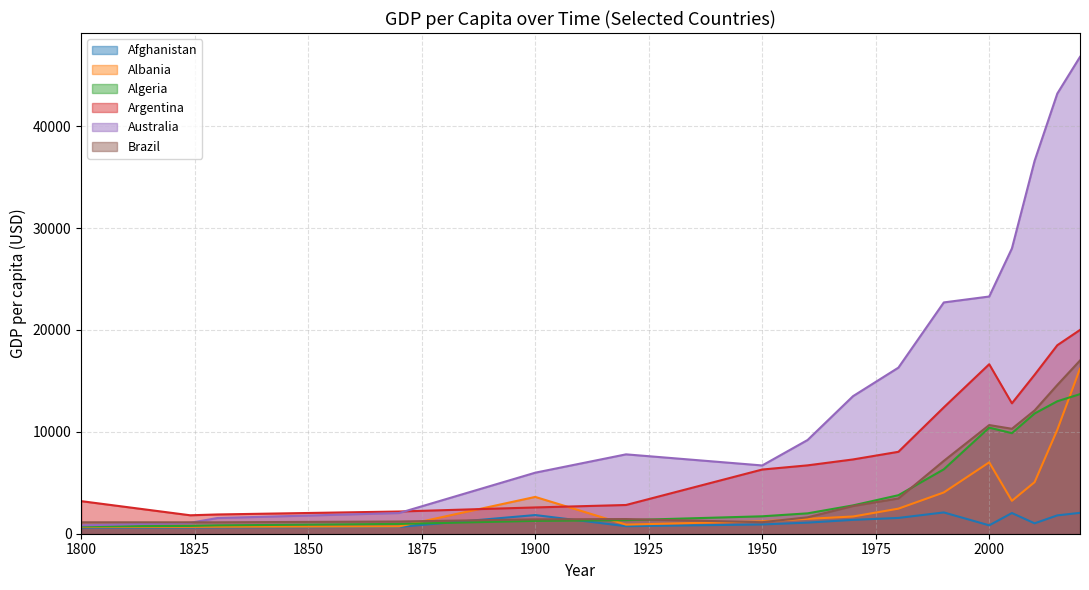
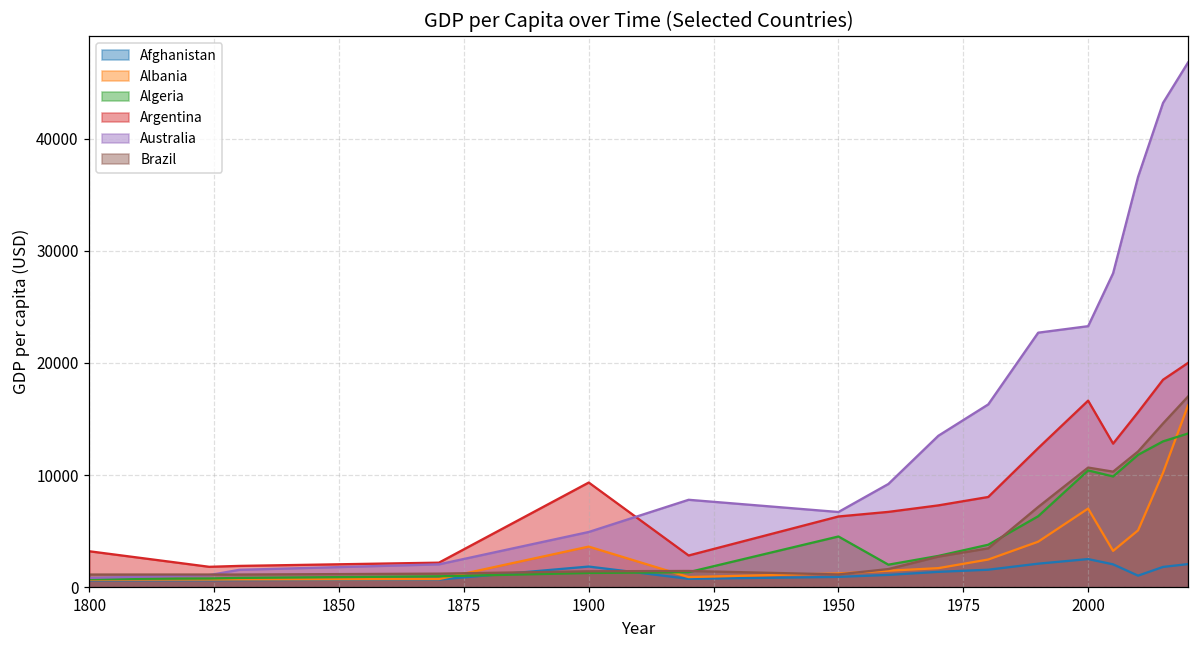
Argentina, 1900: 2600 -> 9300
Australia, 1900: 6000 -> 4900
Algeria, 1950: 1700 -> 4500
Afghanistan, 2000: 800 -> 2500
